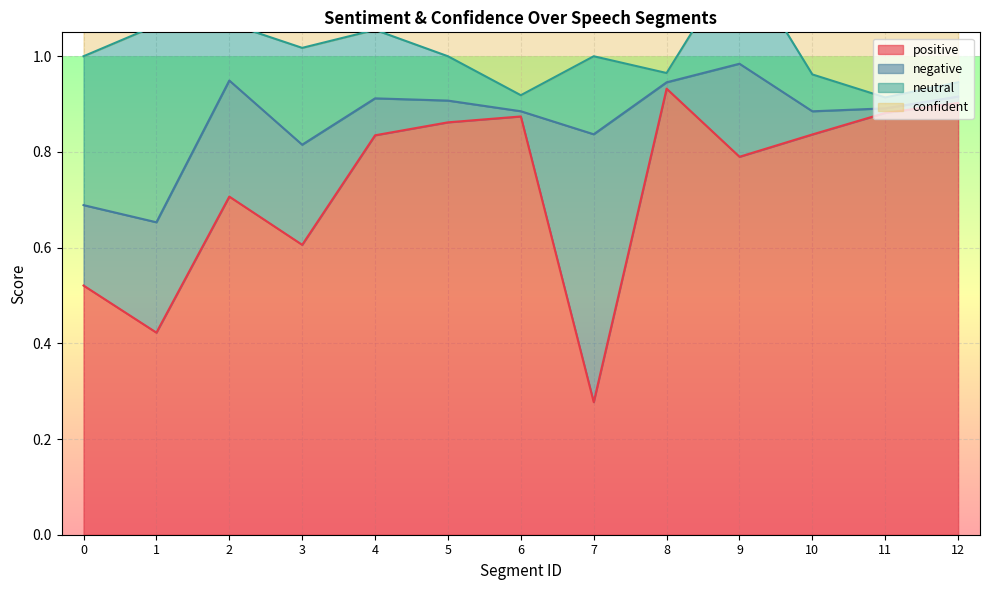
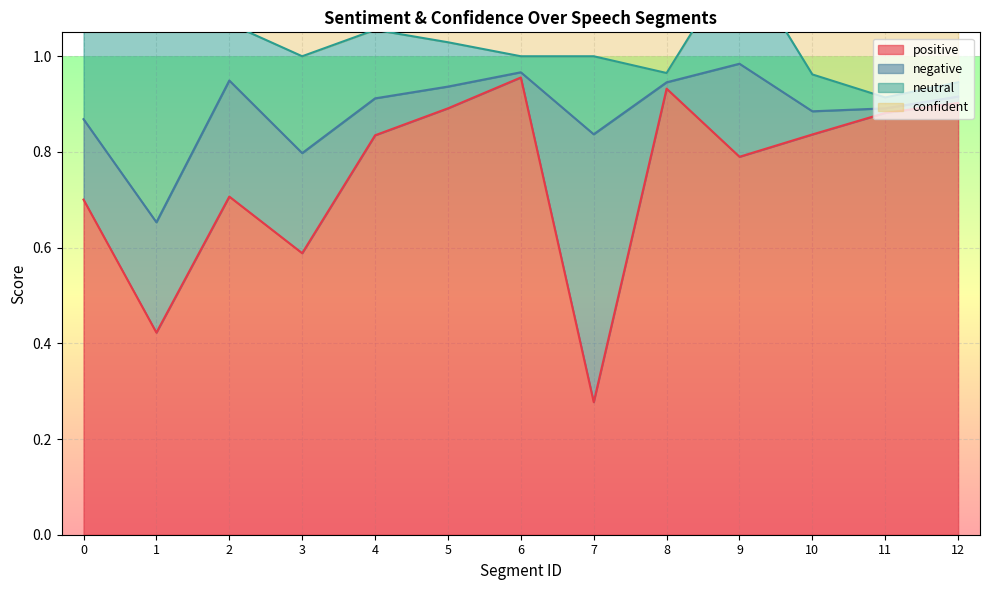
positive, 0: 0.52 -> 0.70
positive, 3: 0.61 -> 0.59
positive, 5: 0.86 -> 0.89
positive, 6: 0.87 -> 0.96
